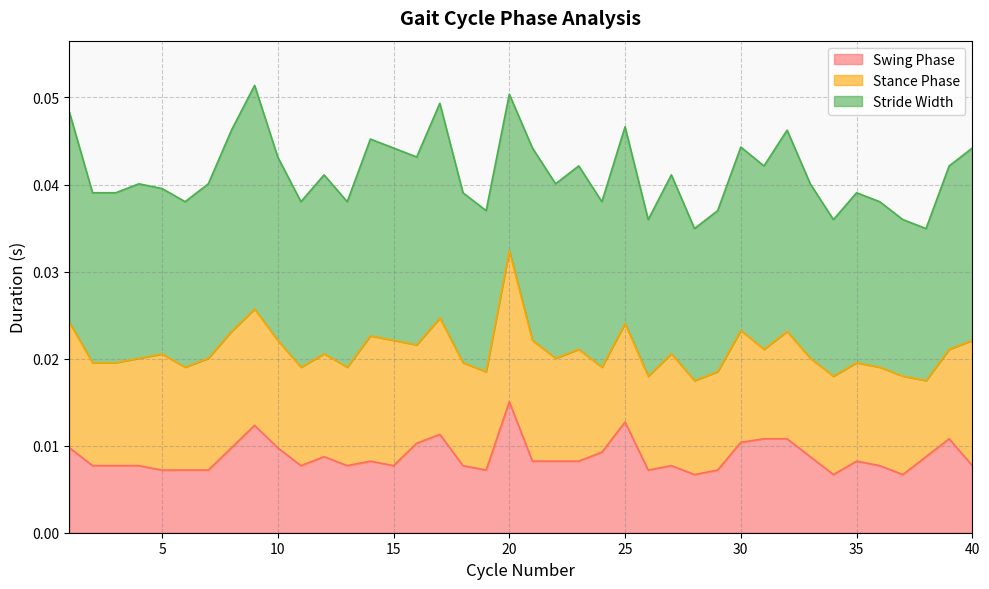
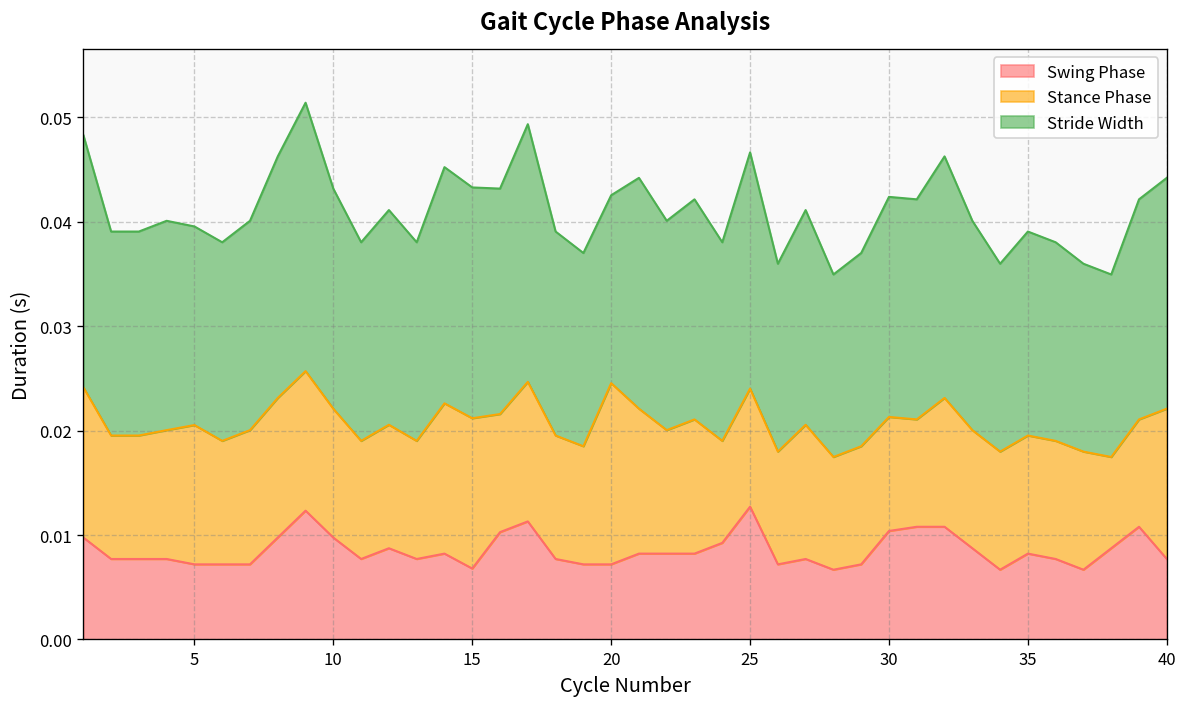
Swing Phase, 15: 0.008 -> 0.007
Swing Phase, 20: 0.015 -> 0.007
Stance Phase, 30: 0.013 -> 0.011
